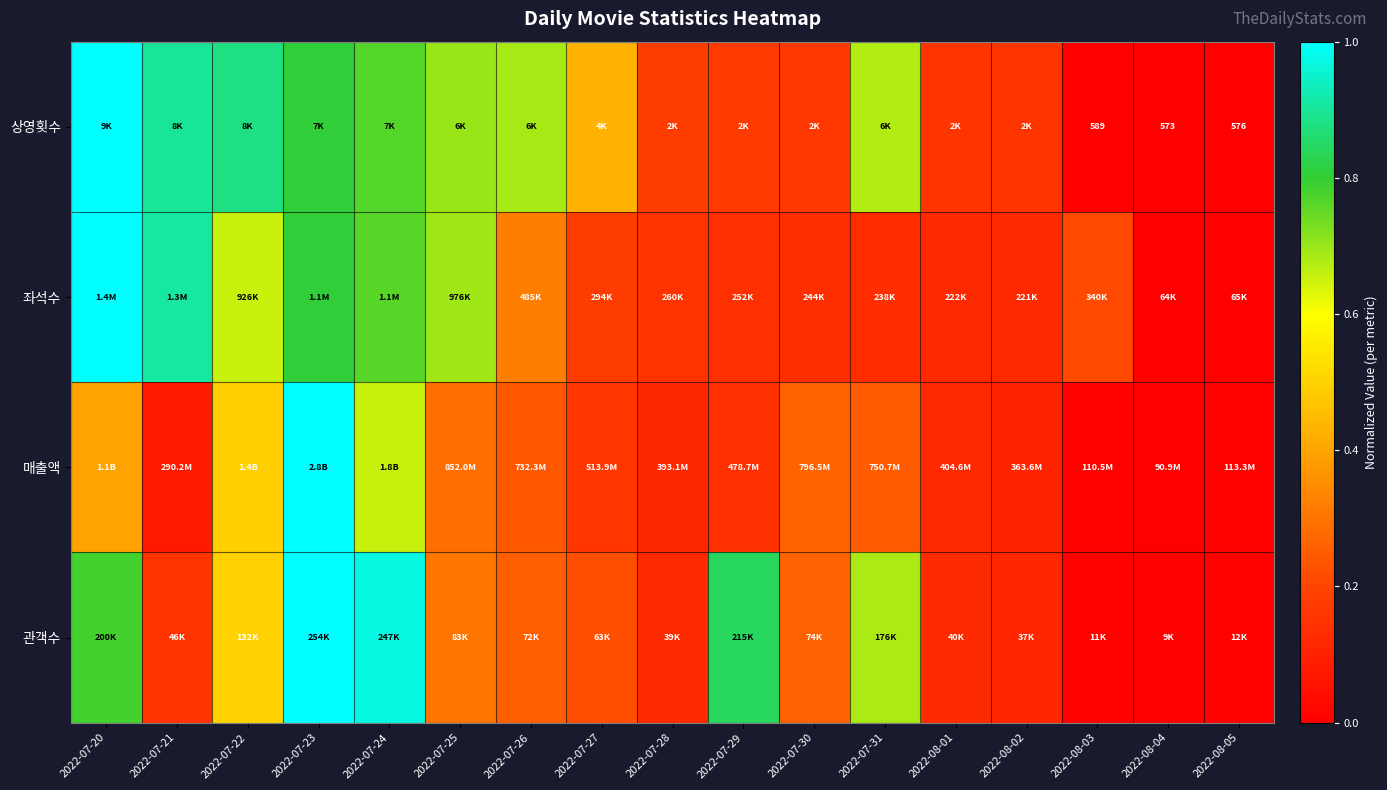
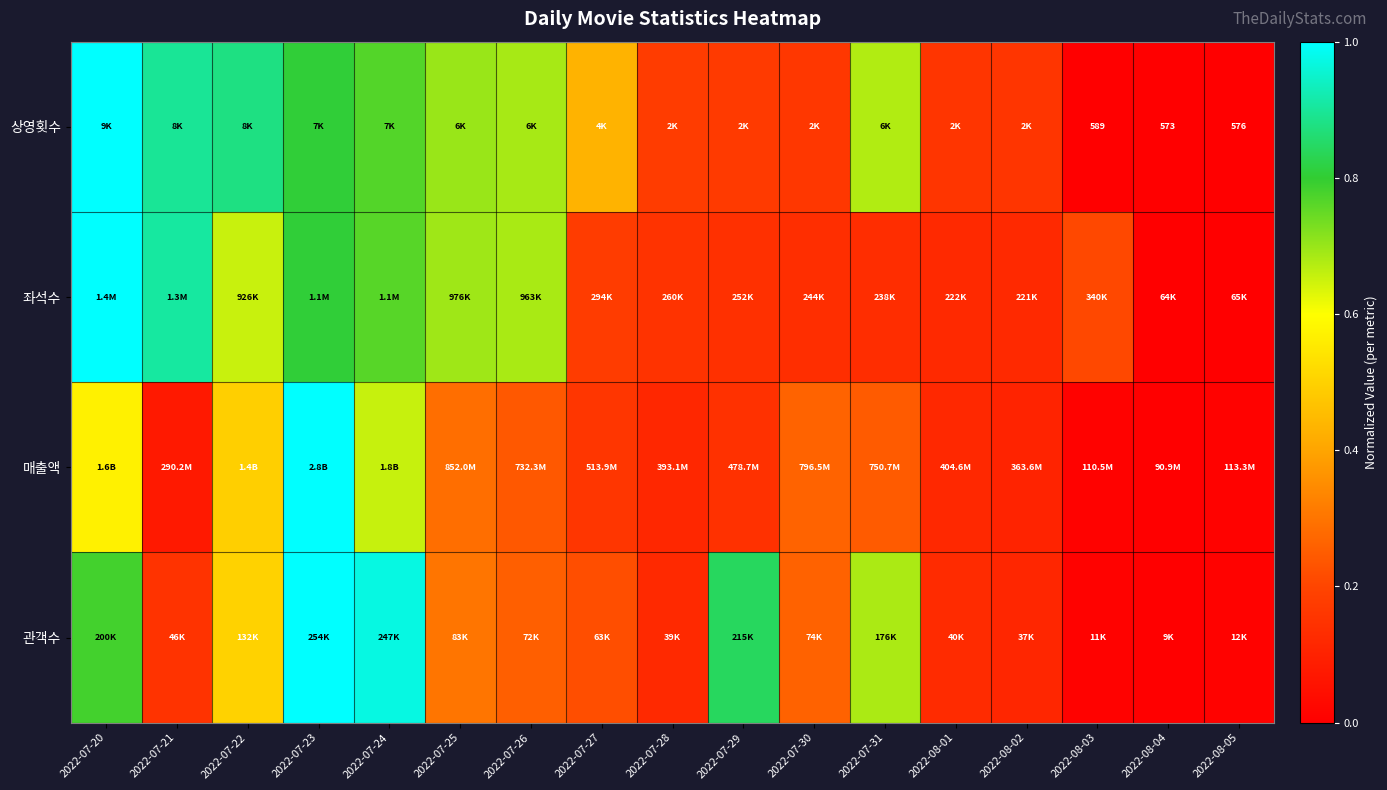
좌석수, 2022-07-26: 485K -> 963K
매출액, 2022-07-20: 1.1B -> 1.6B
